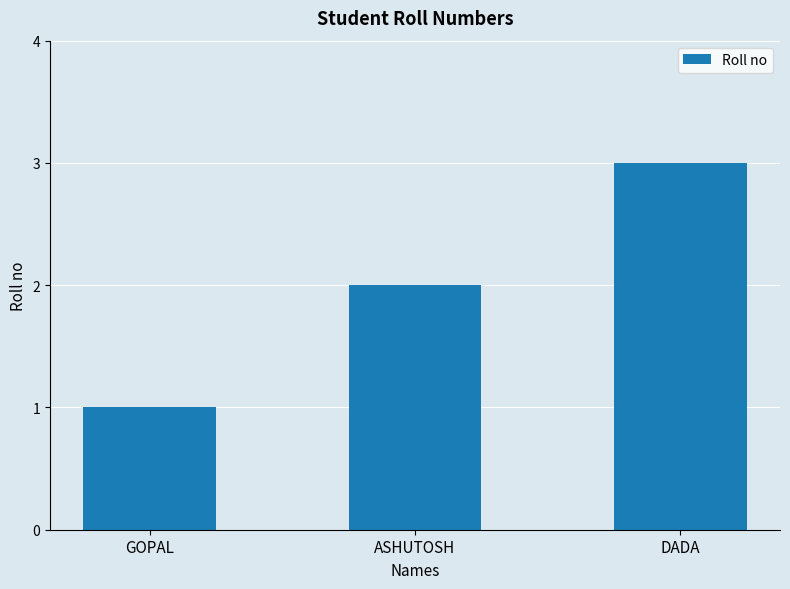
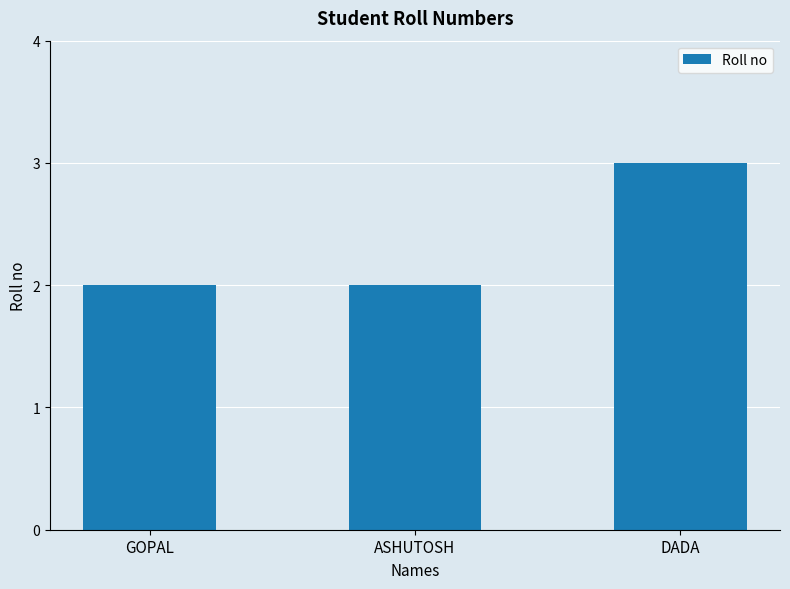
GOPAL: 1 -> 2
